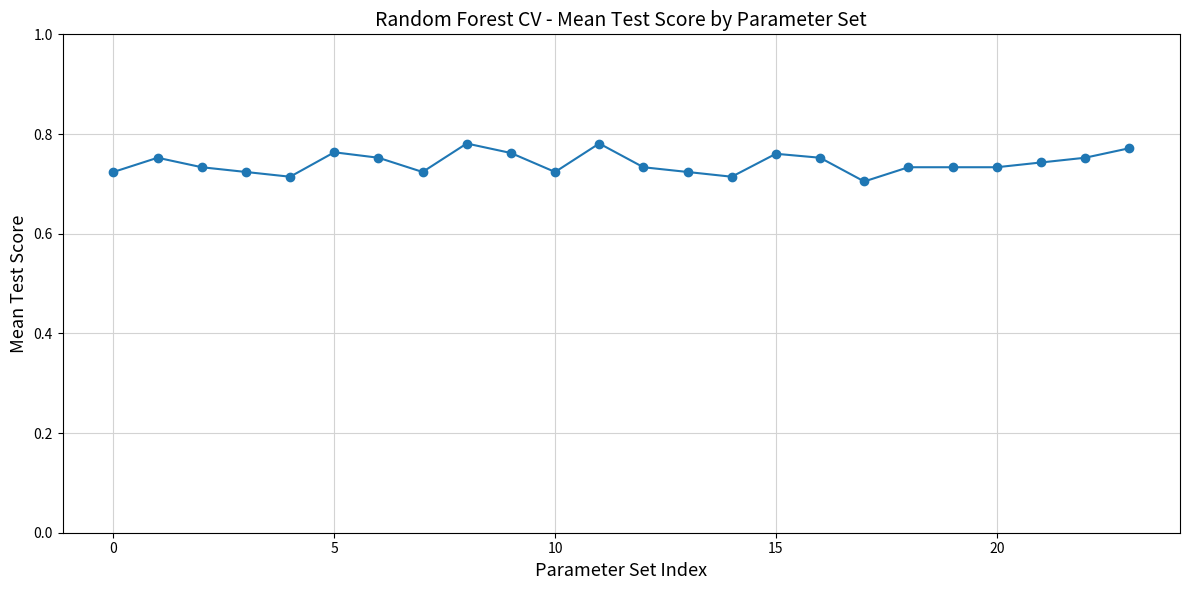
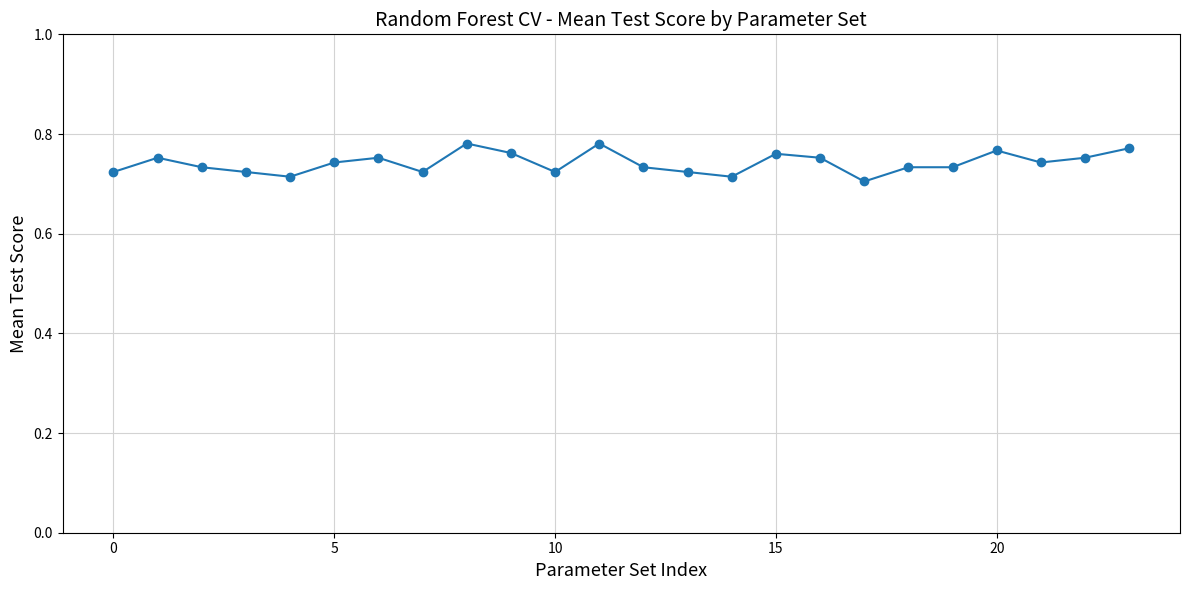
5: 0.76 -> 0.74
20: 0.73 -> 0.77
